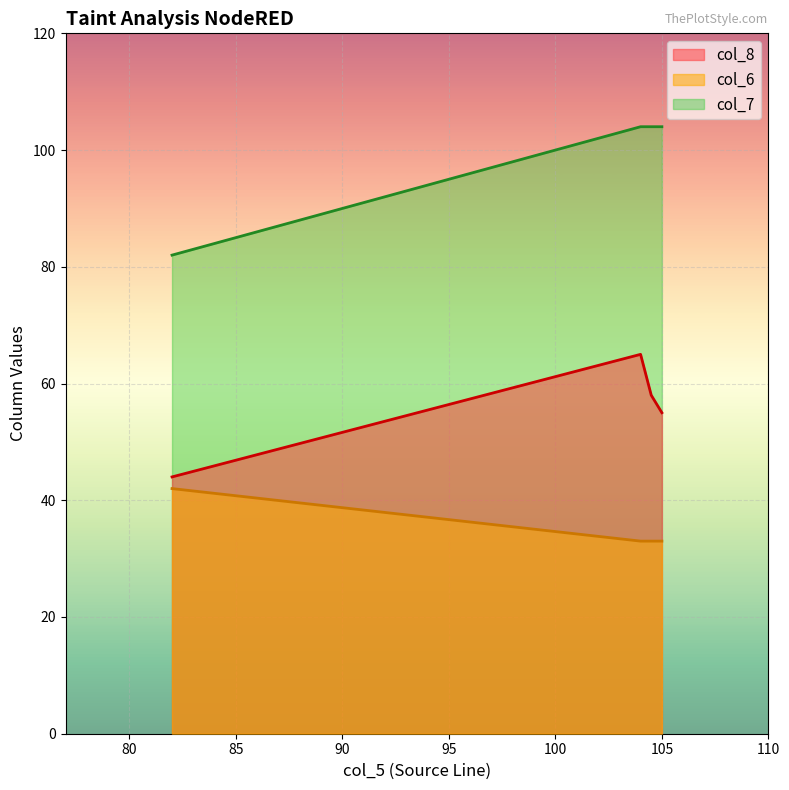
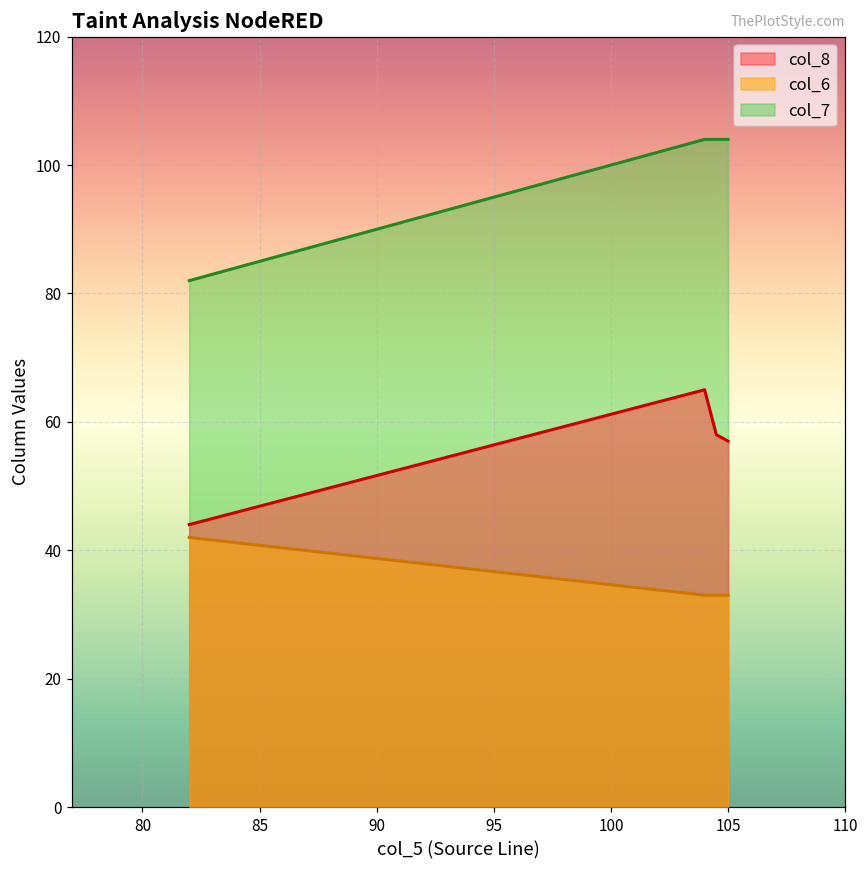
col_8, 105: 55 -> 57
